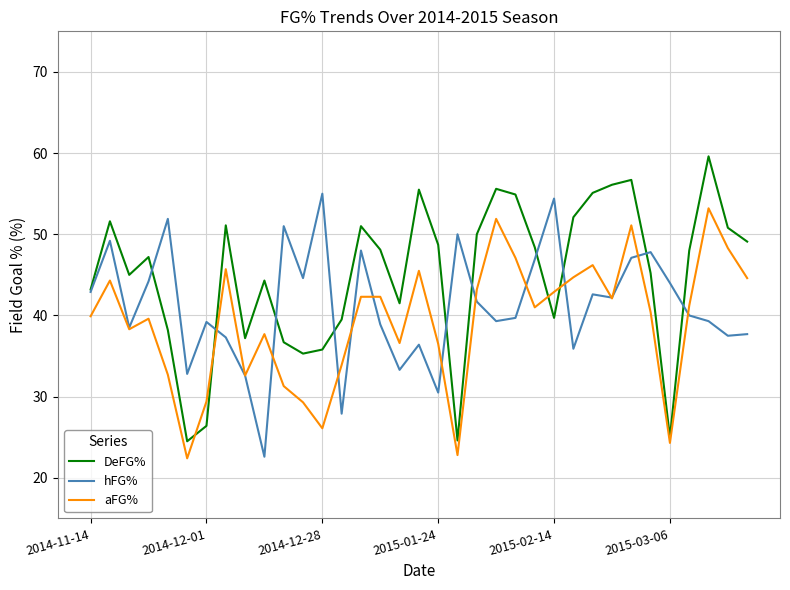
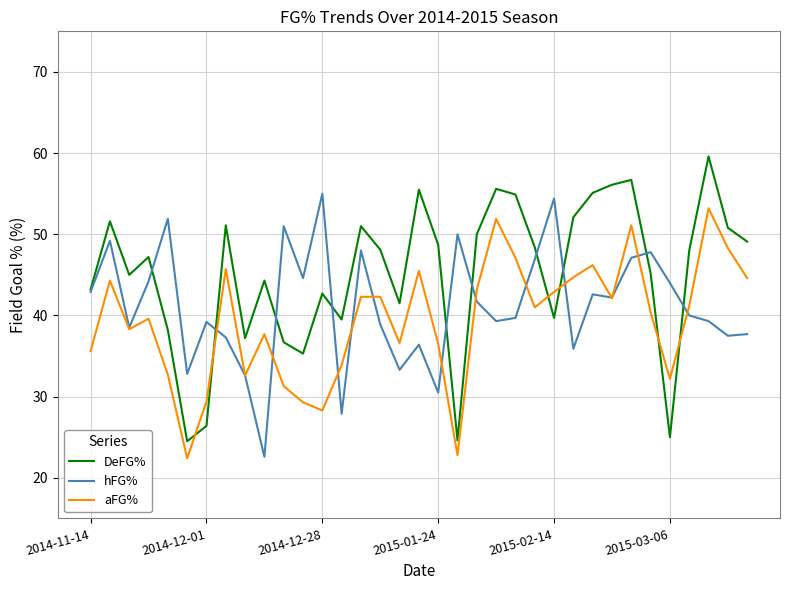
aFG%, 2014-11-14: 40 -> 36
DeFG%, 2014-12-28: 36 -> 43
aFG%, 2014-12-28: 26 -> 28
aFG%, 2015-03-06: 24 -> 32
